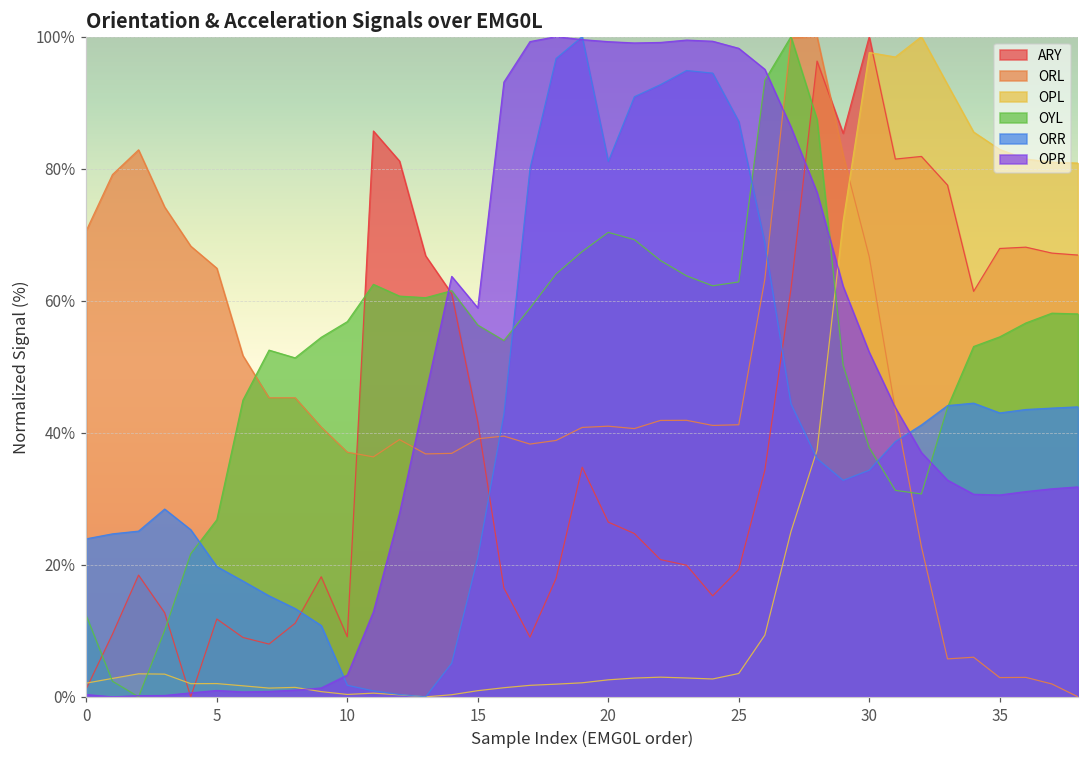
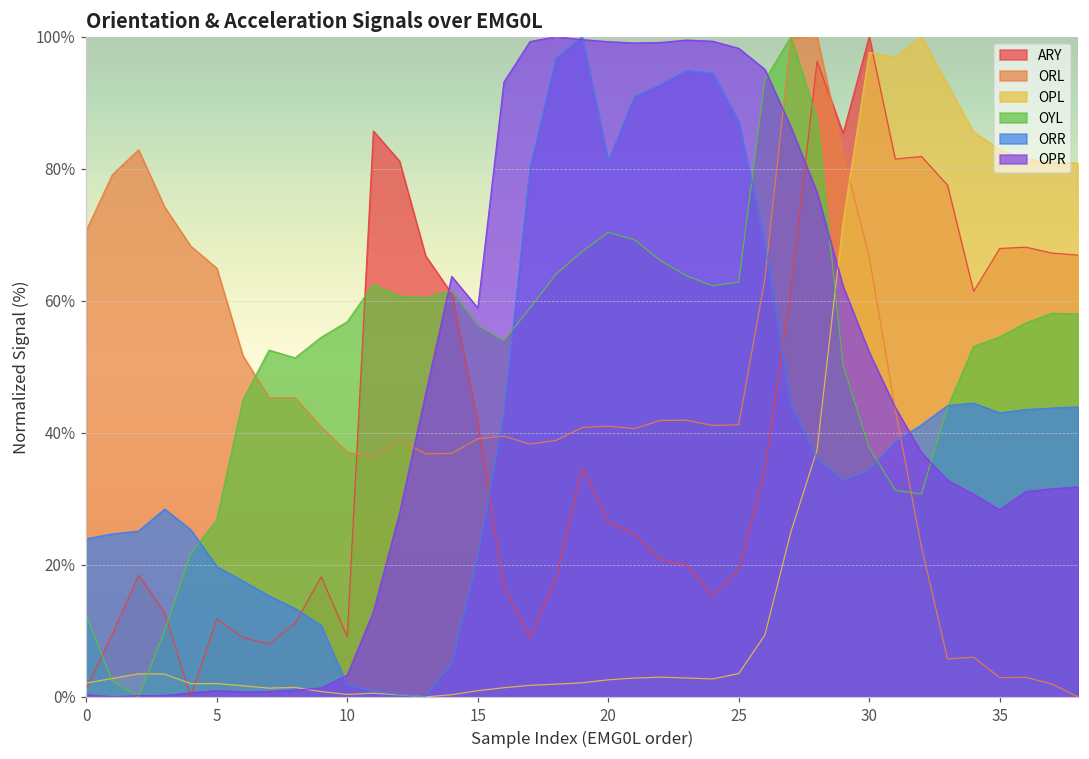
OPR, 35: 31% -> 28%
